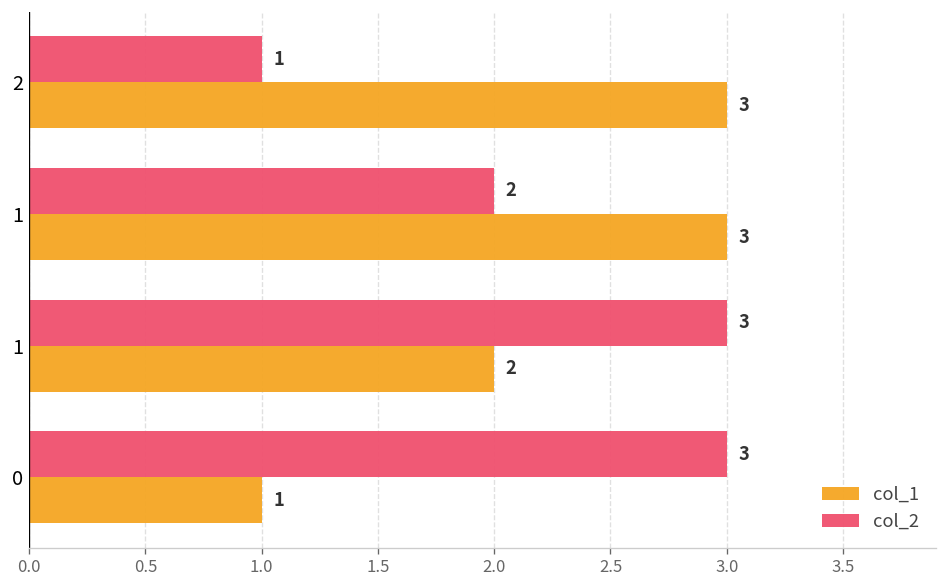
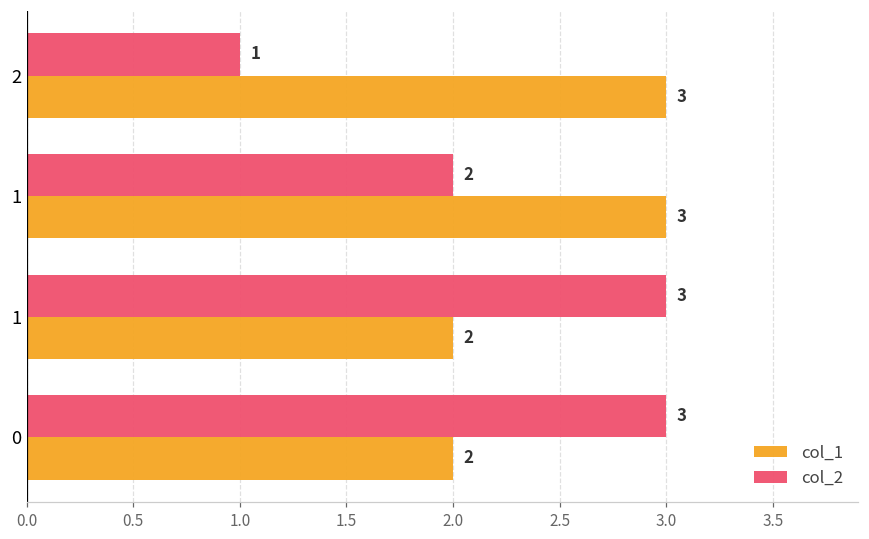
col_1, 0: 1 -> 2
